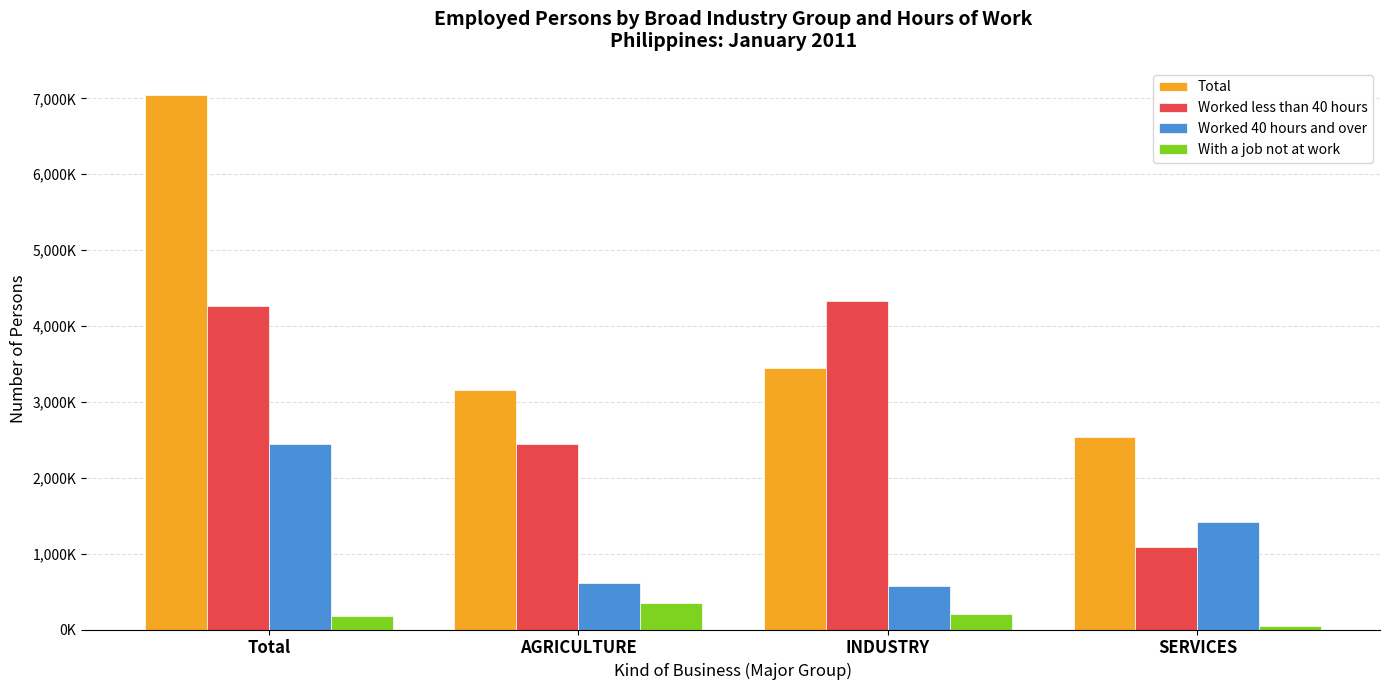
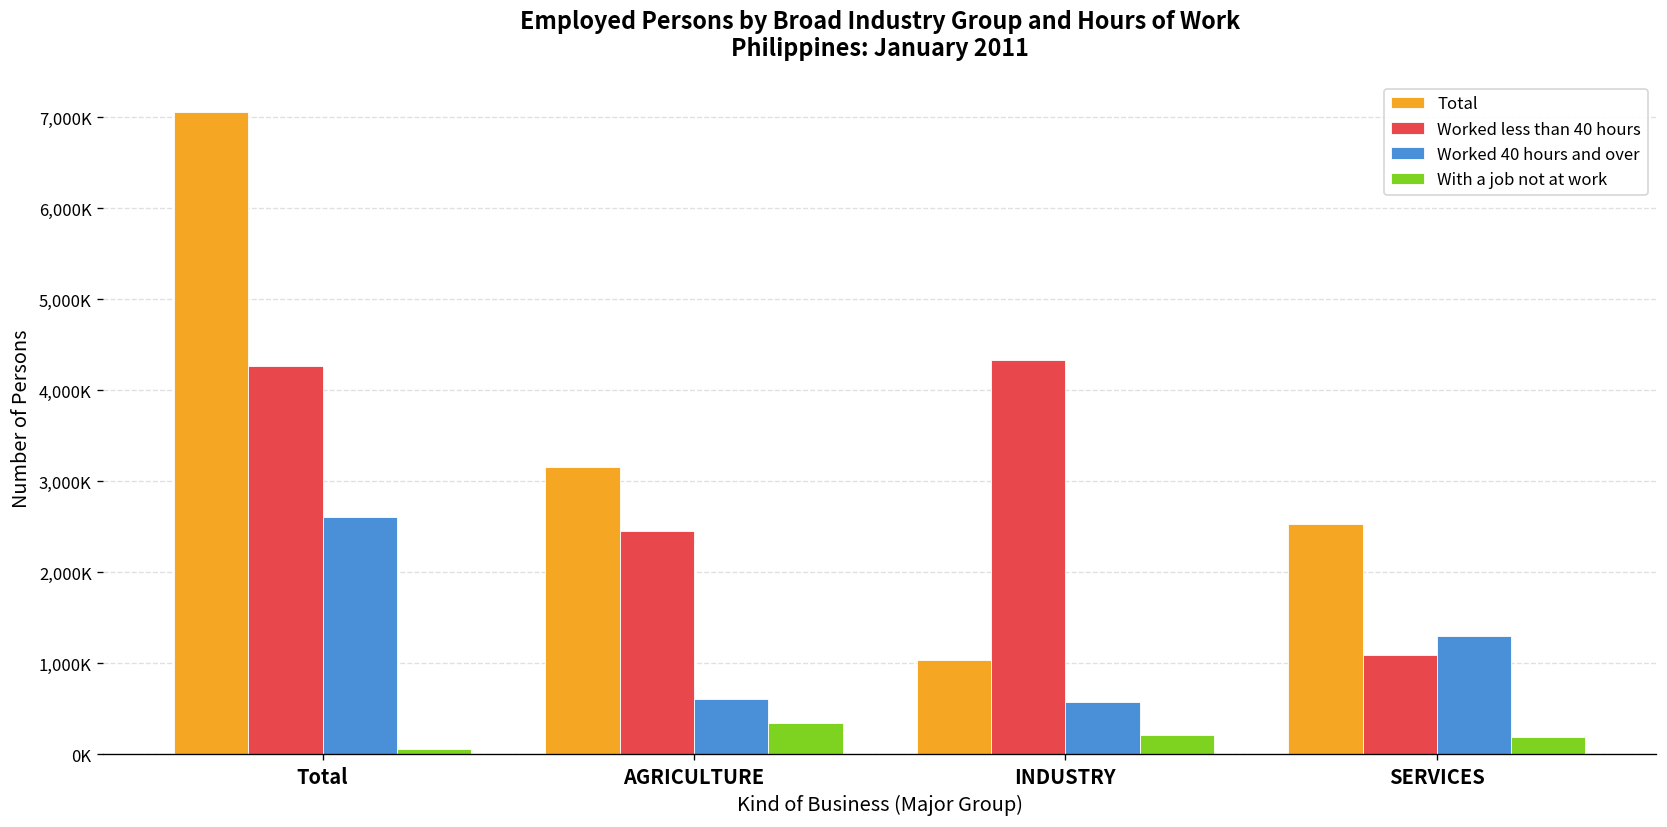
Worked 40 hours and over, Total: 2,400,000 -> 2,600,000
With a job not at work, Total: 200,000 -> 100,000
Total, INDUSTRY: 3,400,000 -> 1,000,000
Worked 40 hours and over, SERVICES: 1,400,000 -> 1,300,000
With a job not at work, SERVICES: 0 -> 200,000
